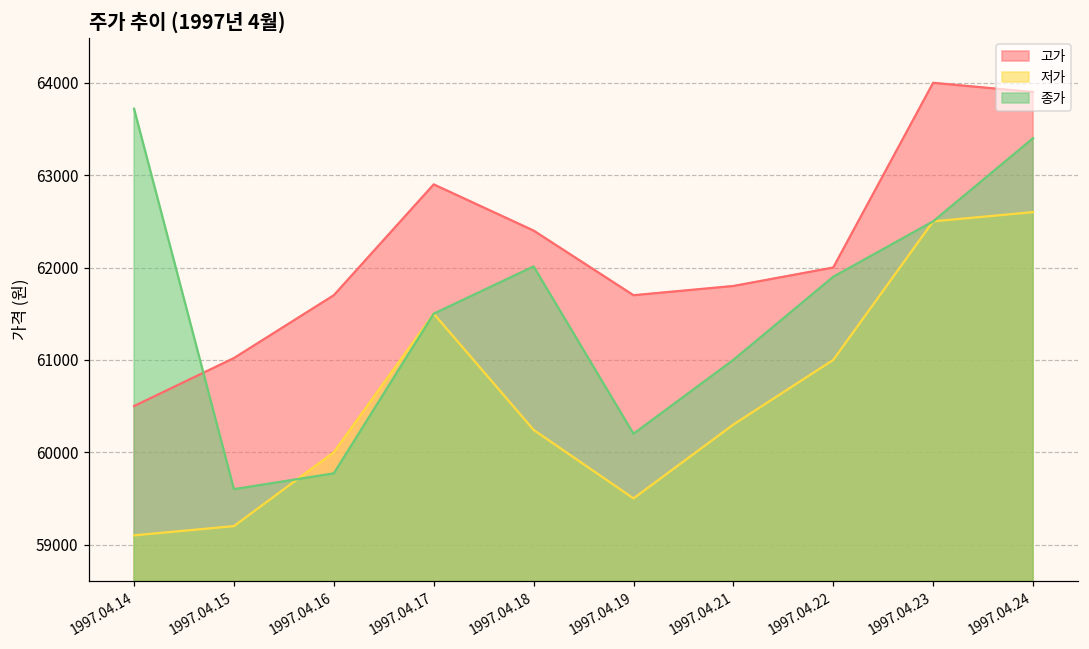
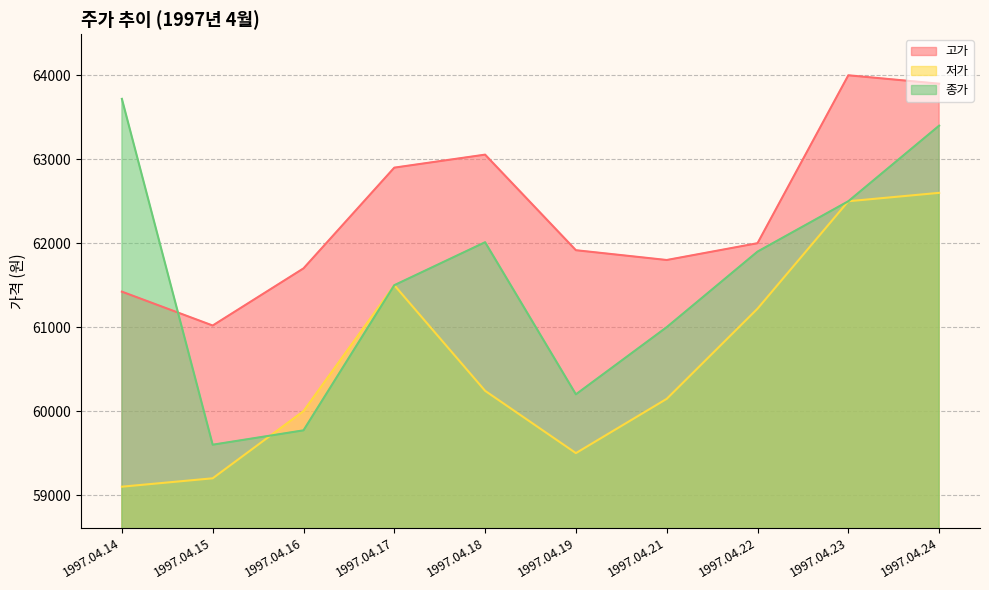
고가, 1997.04.14: 60500 -> 61400
고가, 1997.04.18: 62400 -> 63100
고가, 1997.04.19: 61700 -> 61900
저가, 1997.04.21: 60300 -> 60100
저가, 1997.04.22: 61000 -> 61200
